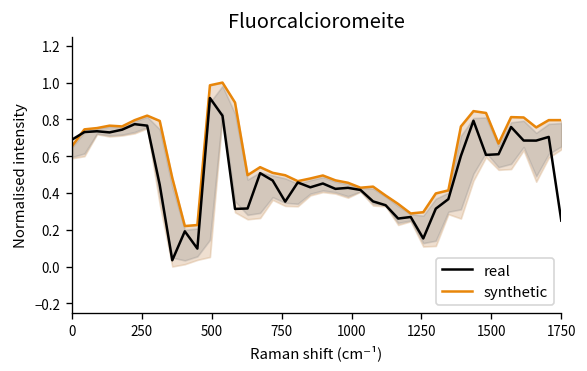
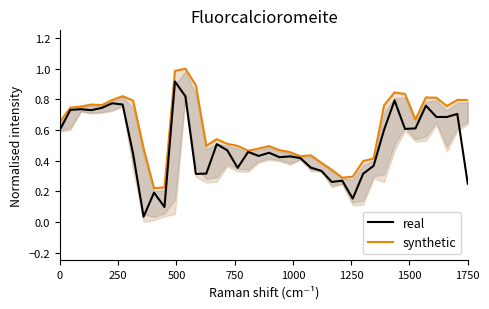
real, 0: 0.69 -> 0.60
